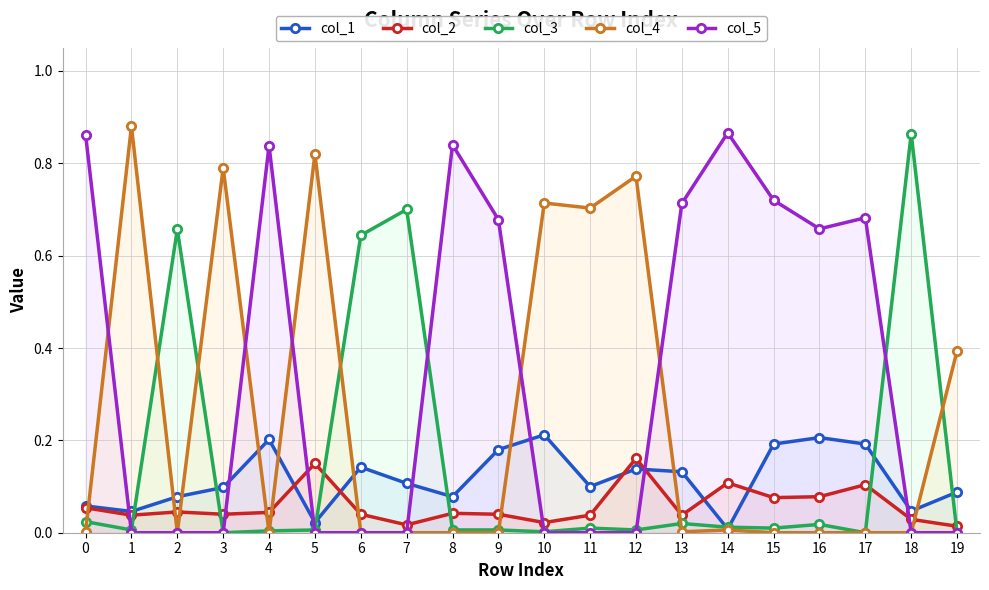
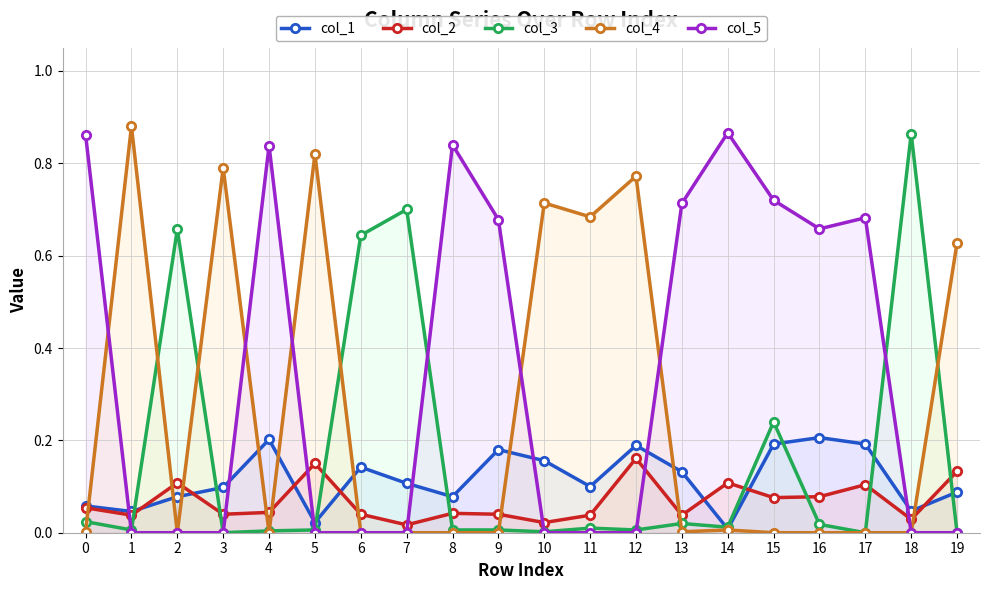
col_2, 2: 0.05 -> 0.11
col_1, 10: 0.21 -> 0.16
col_4, 11: 0.70 -> 0.68
col_1, 12: 0.14 -> 0.19
col_3, 15: 0.01 -> 0.24
col_2, 19: 0.01 -> 0.13
col_4, 19: 0.39 -> 0.63
